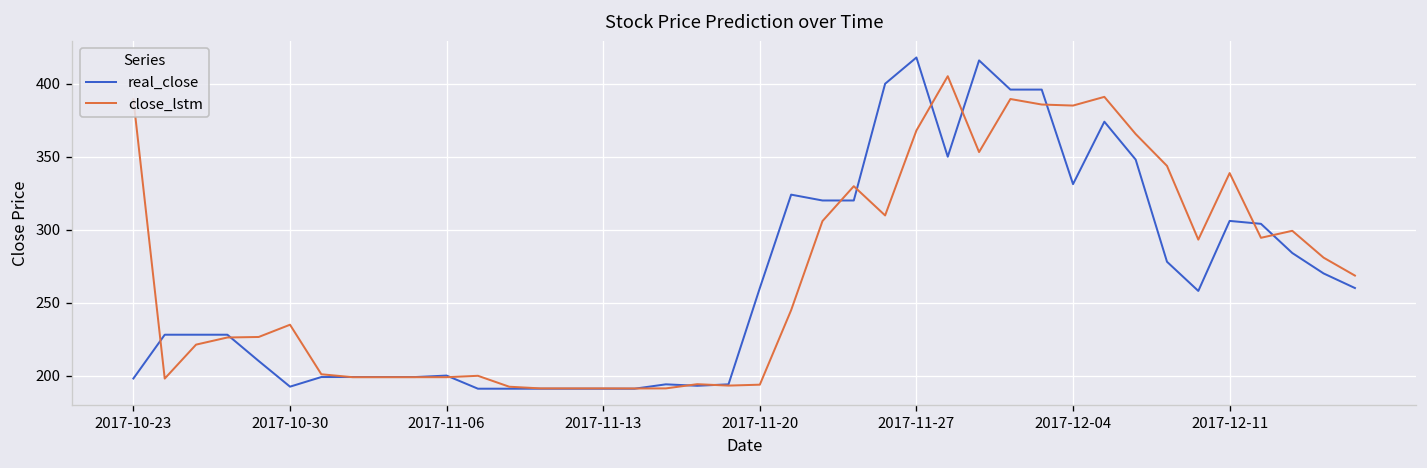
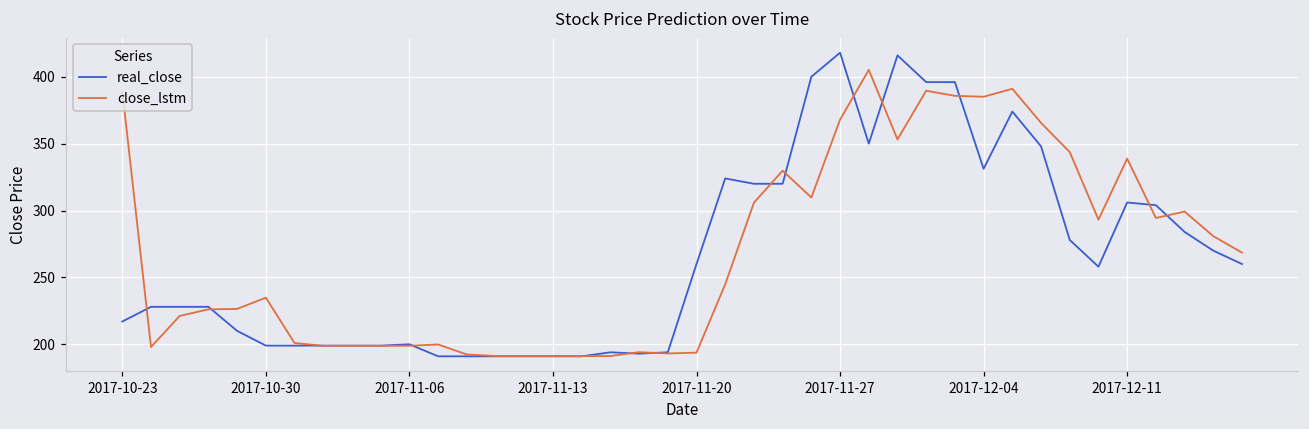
real_close, 2017-10-23: 198 -> 217
real_close, 2017-10-30: 192 -> 199
